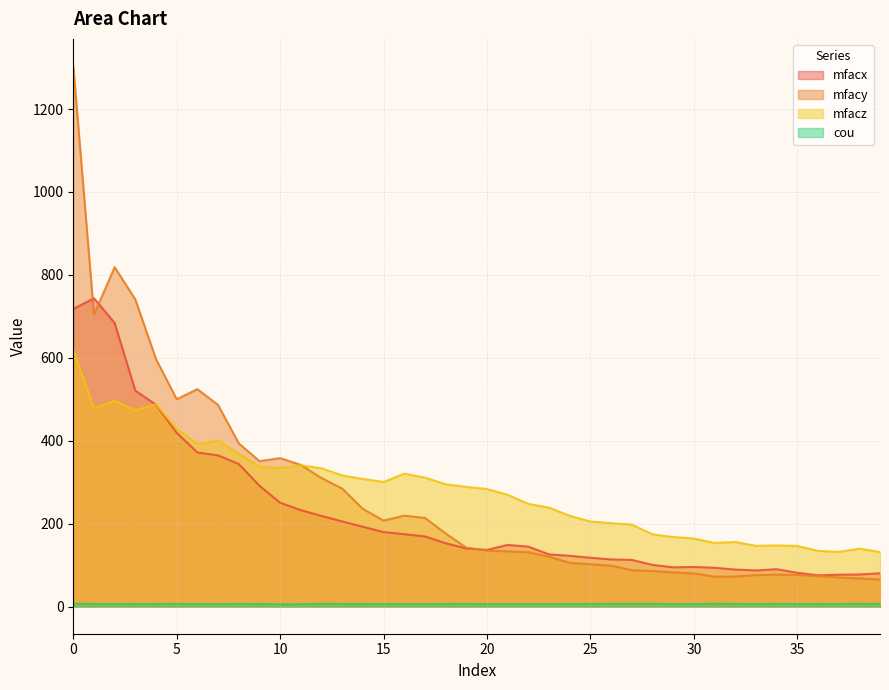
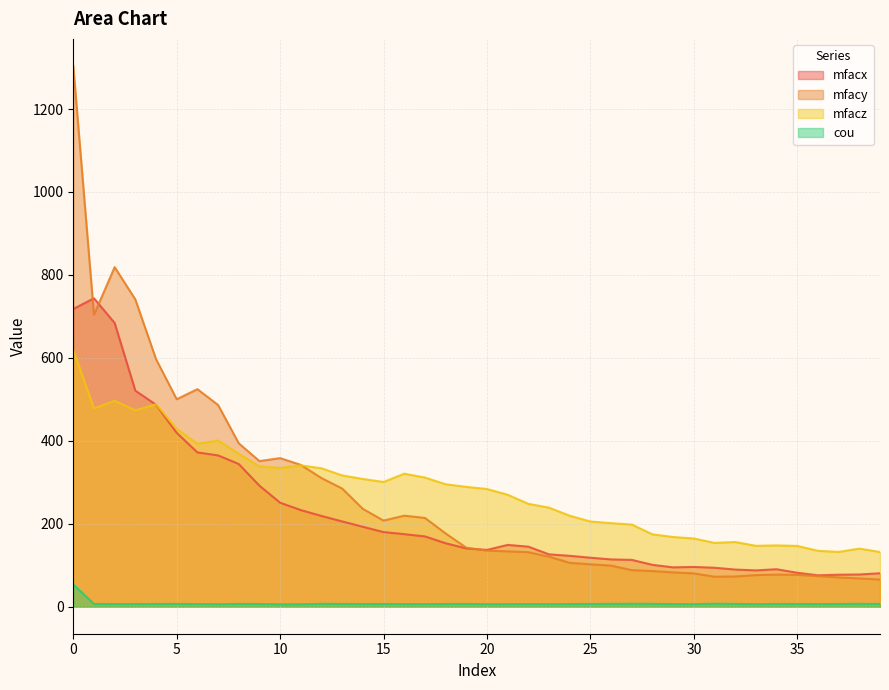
cou, 0: 10 -> 50
